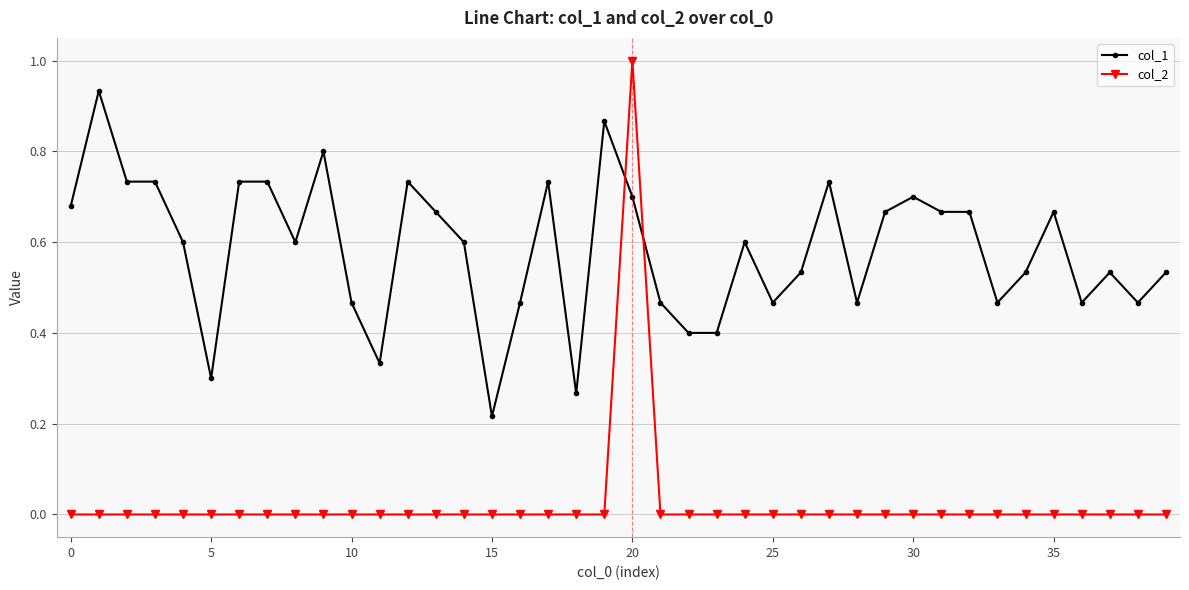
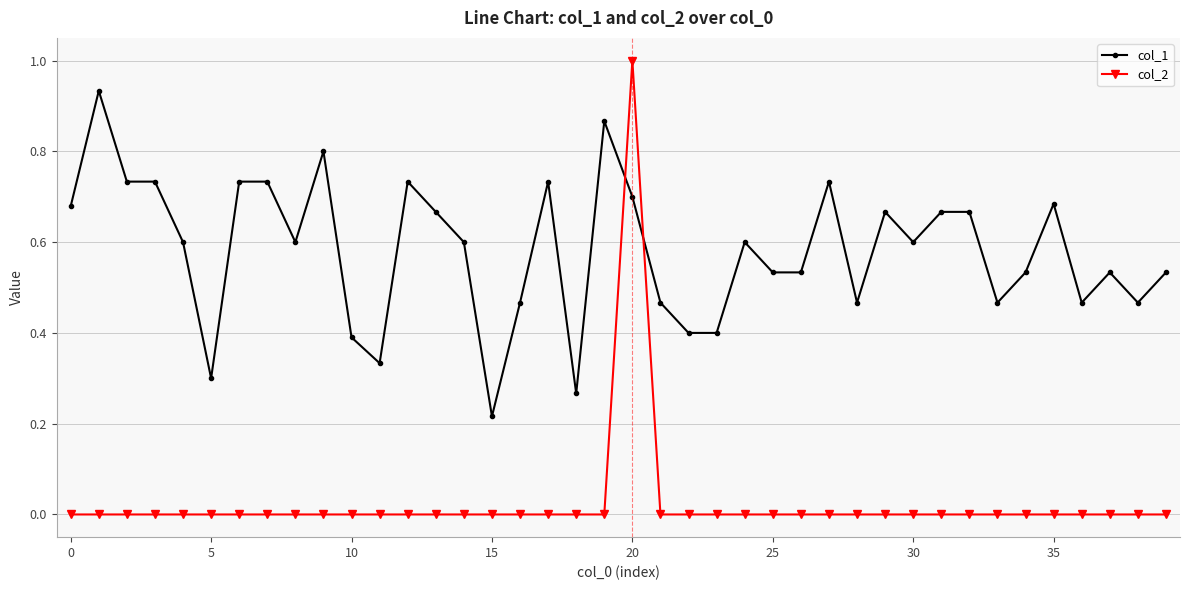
col_1, 10: 0.47 -> 0.39
col_1, 25: 0.47 -> 0.53
col_1, 30: 0.7 -> 0.6
col_1, 35: 0.67 -> 0.68
